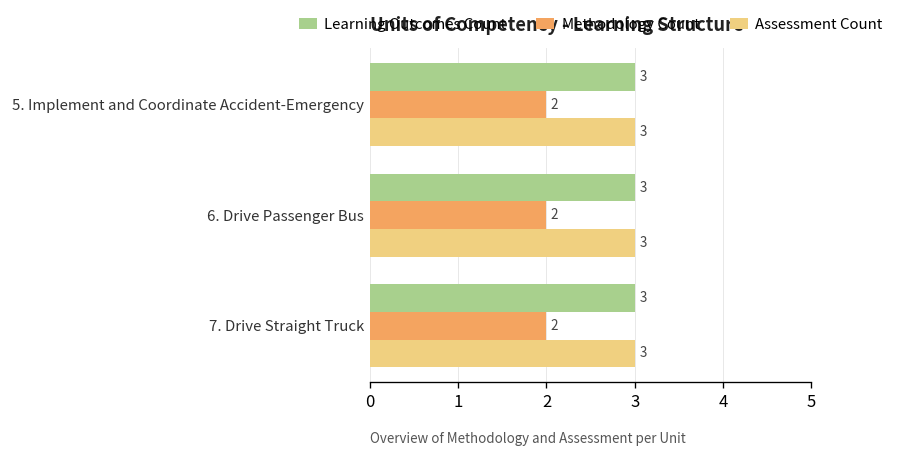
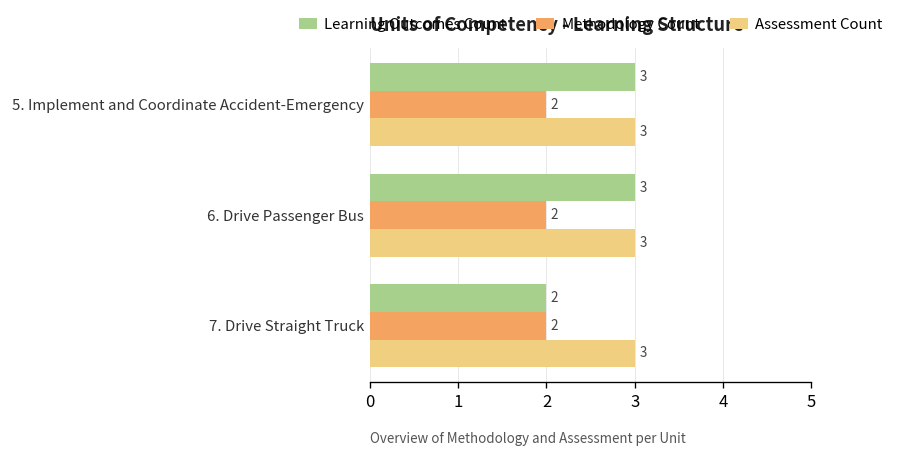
Learning Outcomes Count, 7. Drive Straight Truck: 3 -> 2
